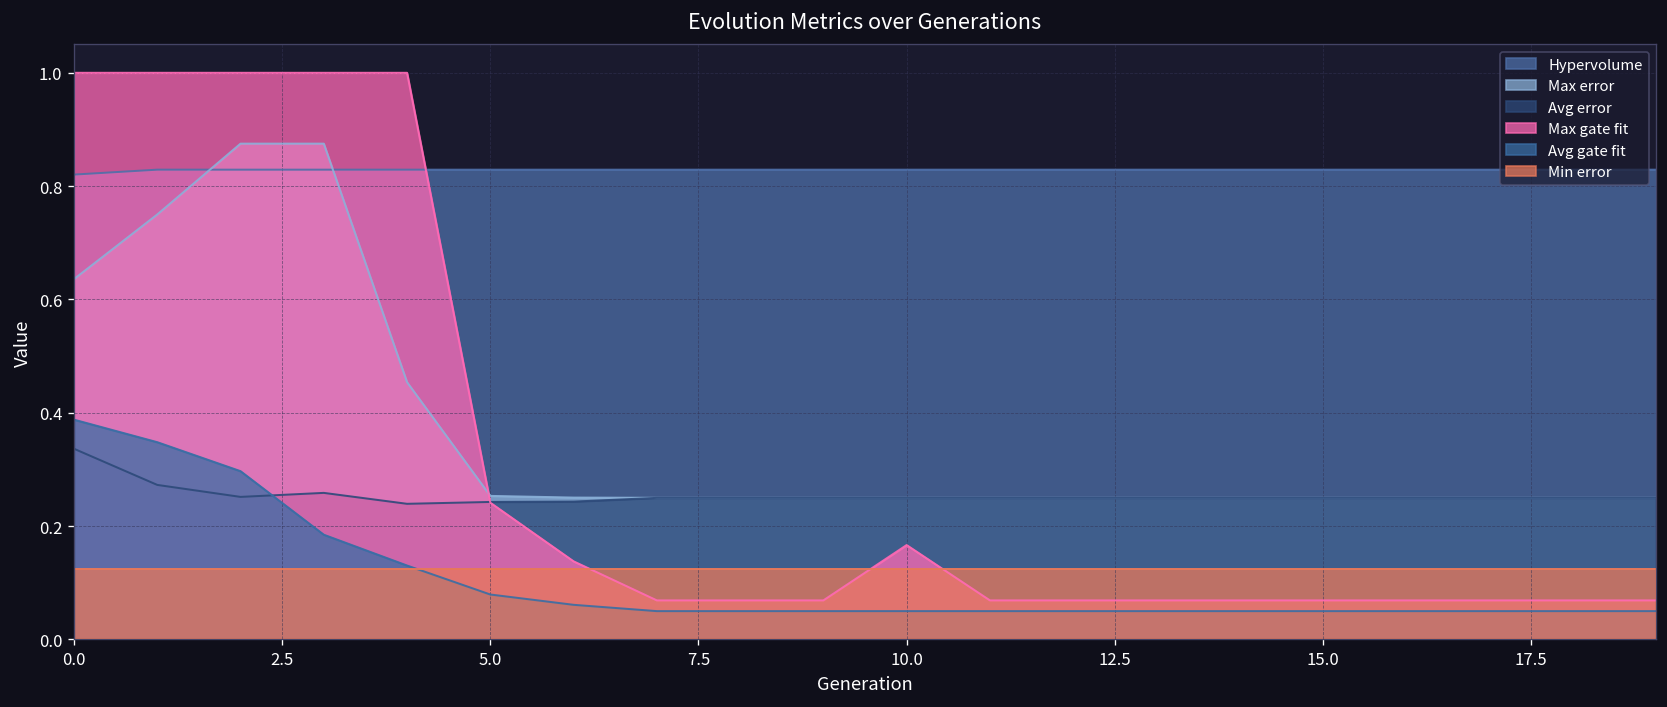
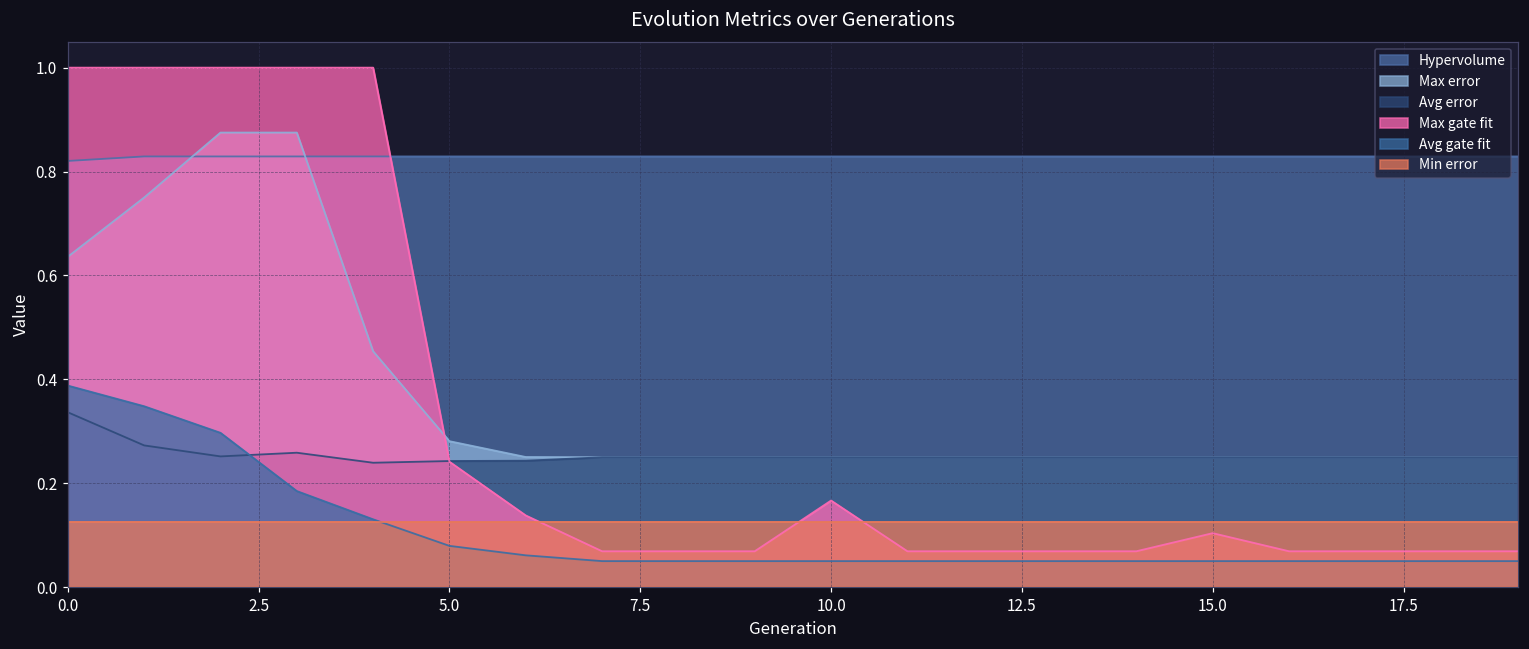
Max error, 5.0: 0.25 -> 0.28
Max gate fit, 15.0: 0.07 -> 0.10
